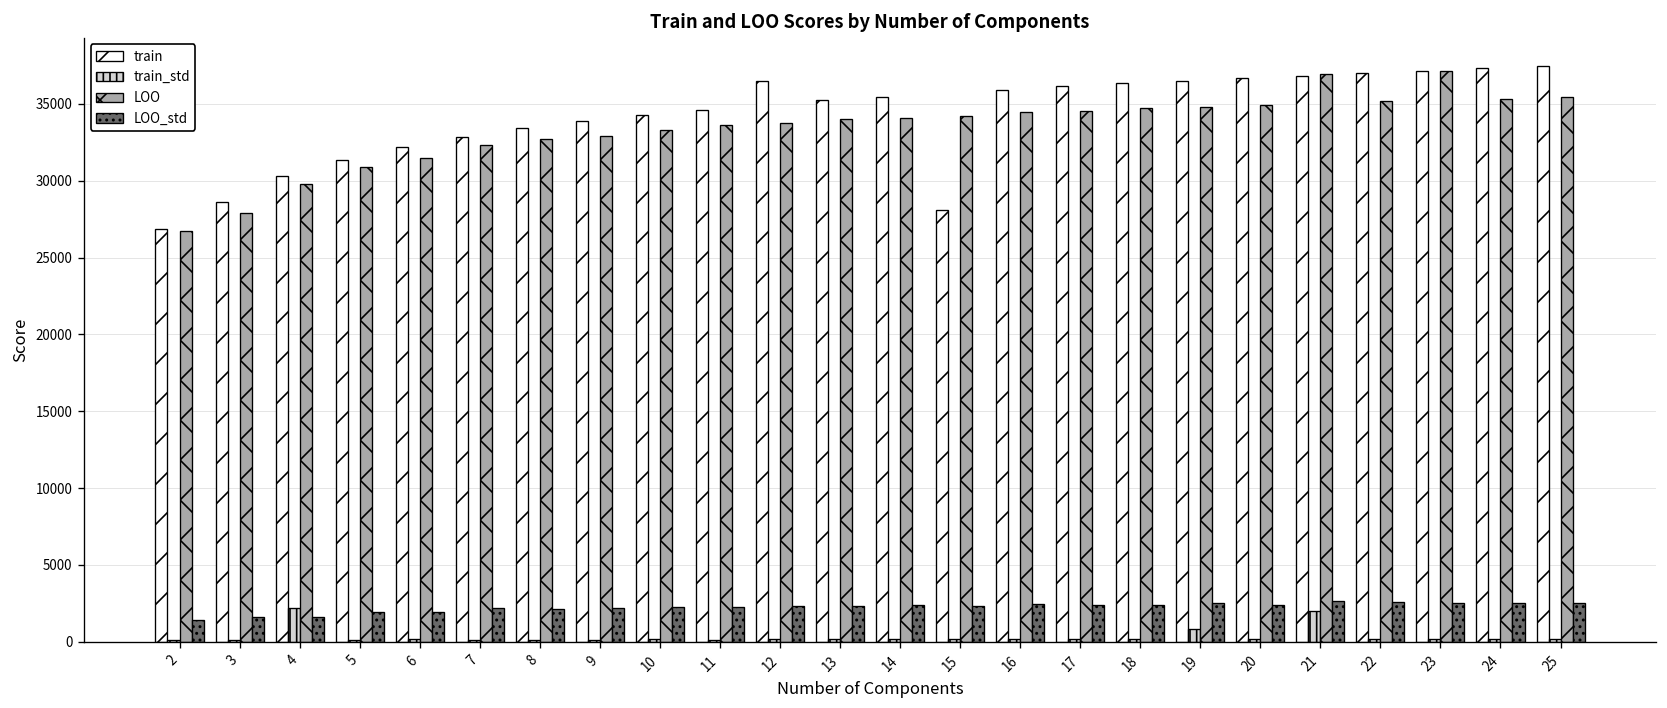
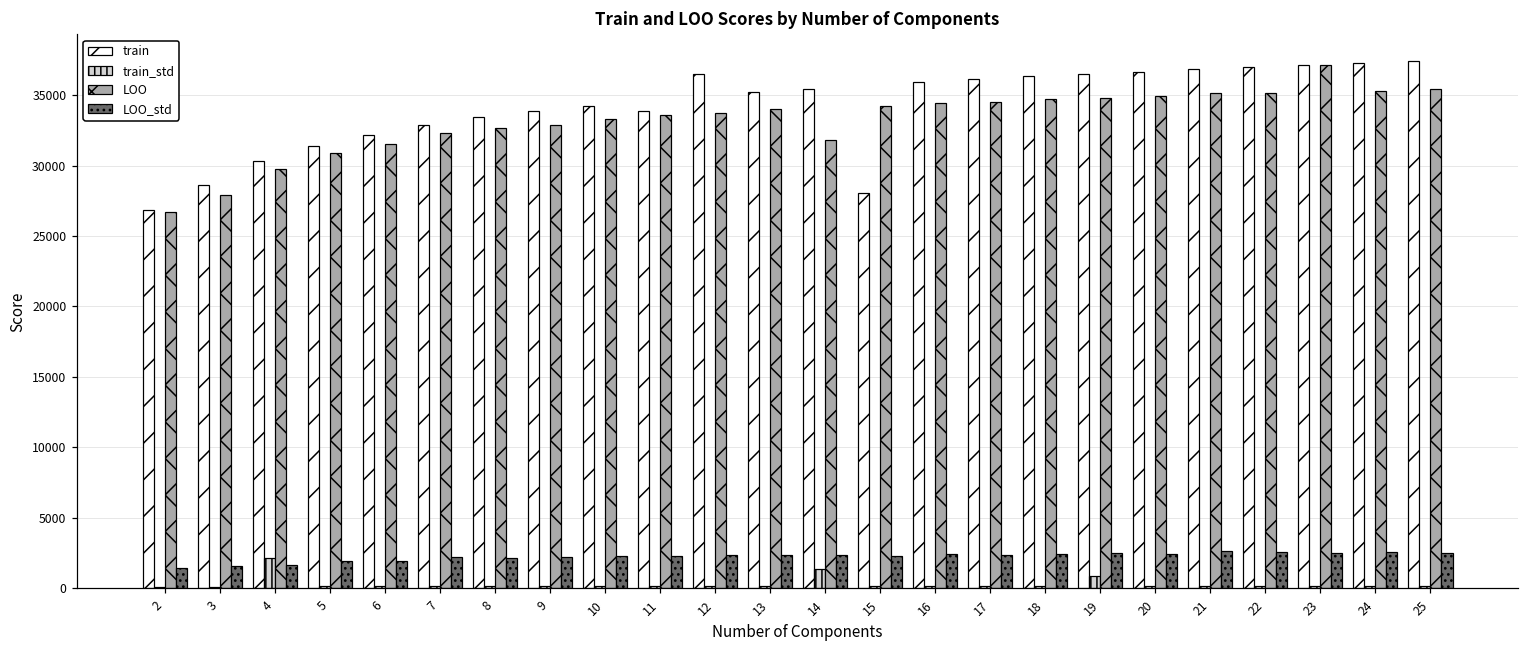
train, 11: 34600 -> 33900
train_std, 14: 200 -> 1400
LOO, 14: 34100 -> 31800
train_std, 21: 2000 -> 200
LOO, 21: 36900 -> 35100
